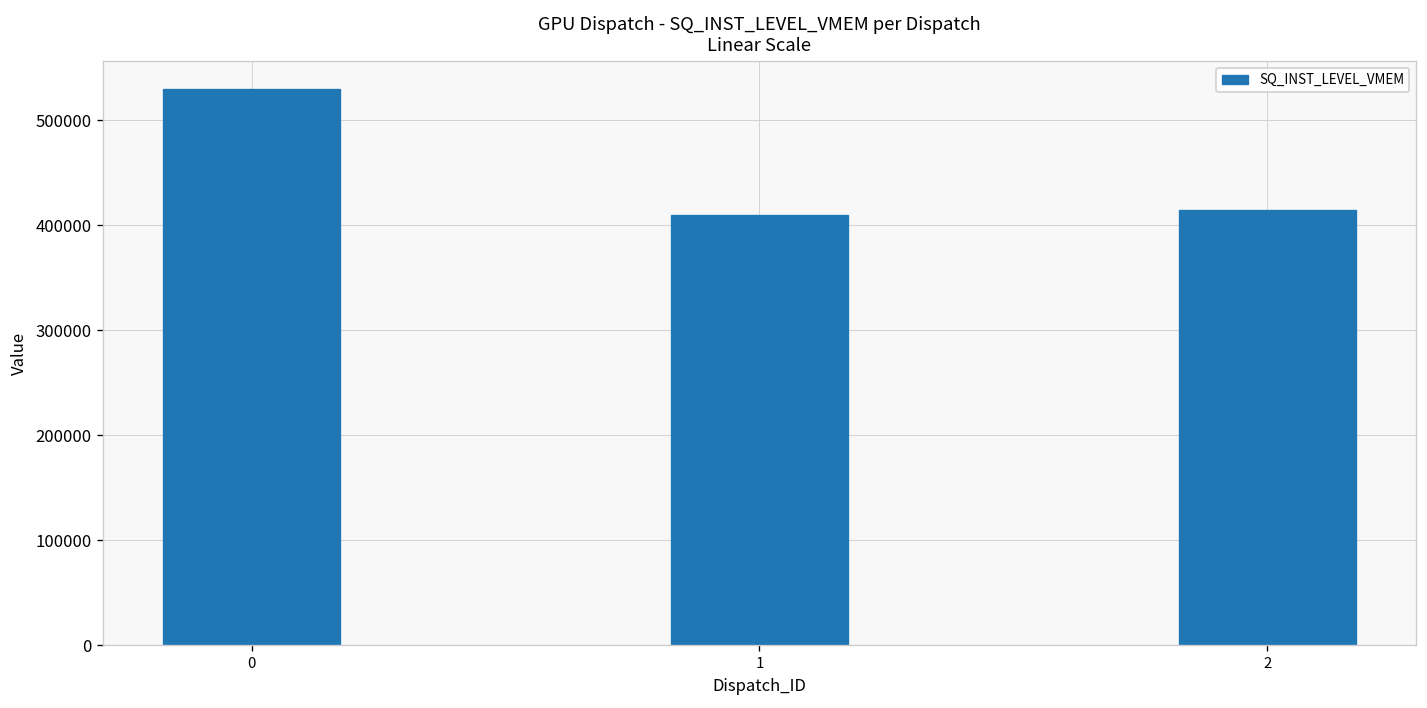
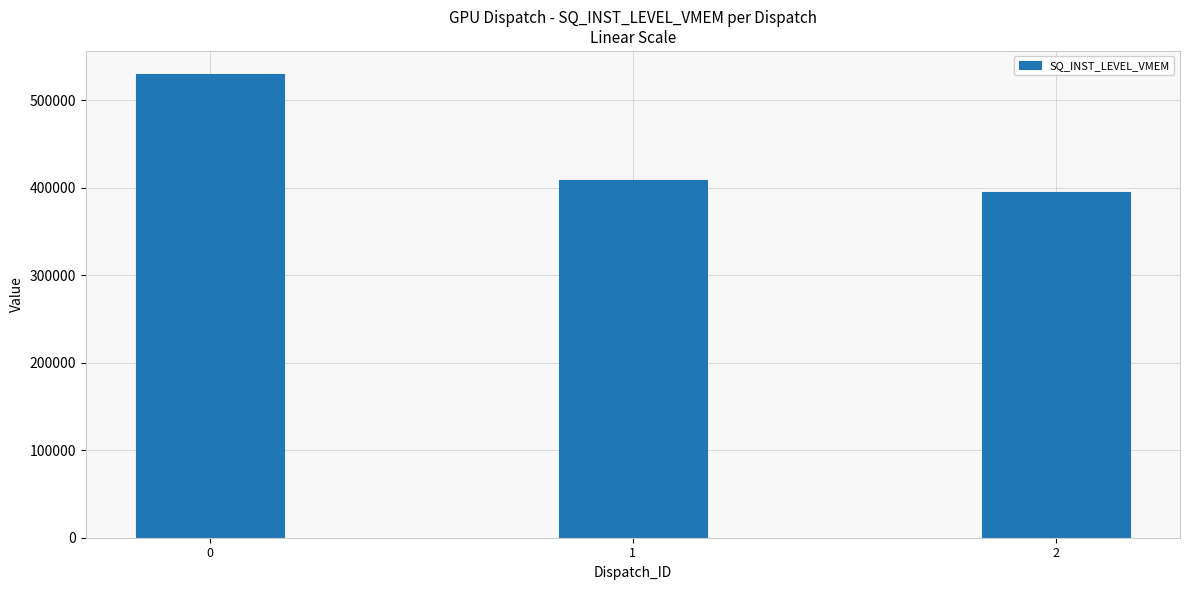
2: 410000 -> 400000
